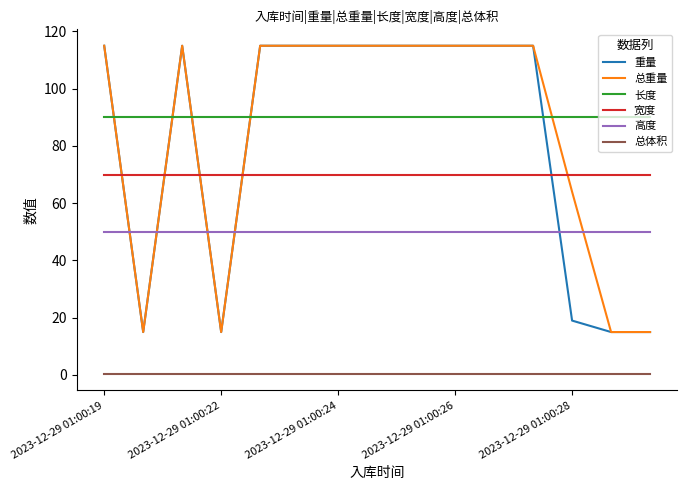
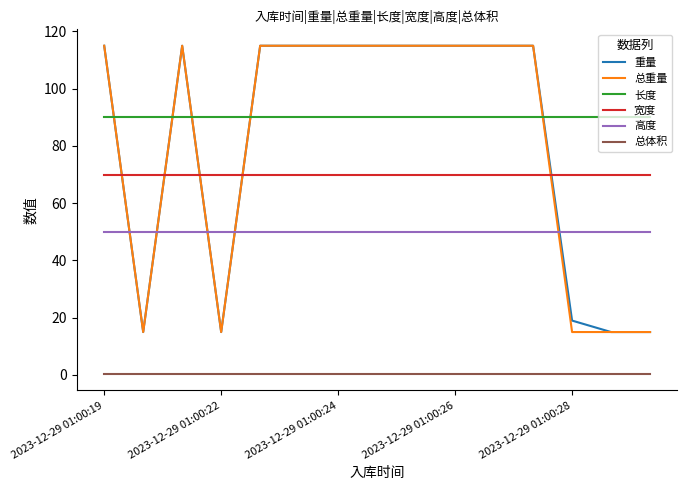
总重量, 2023-12-29 01:00:28: 64 -> 15
